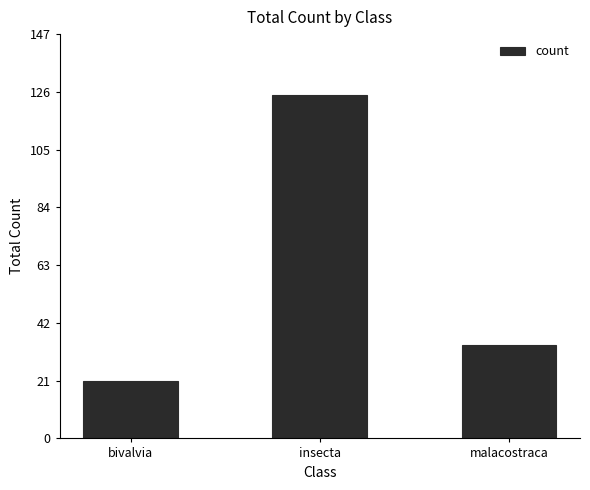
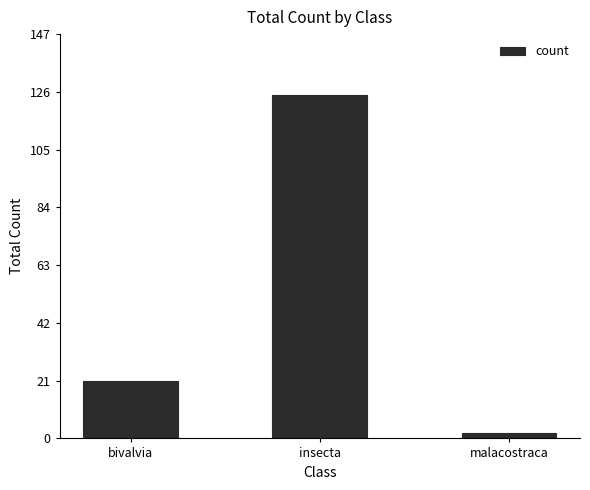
malacostraca: 34 -> 2
